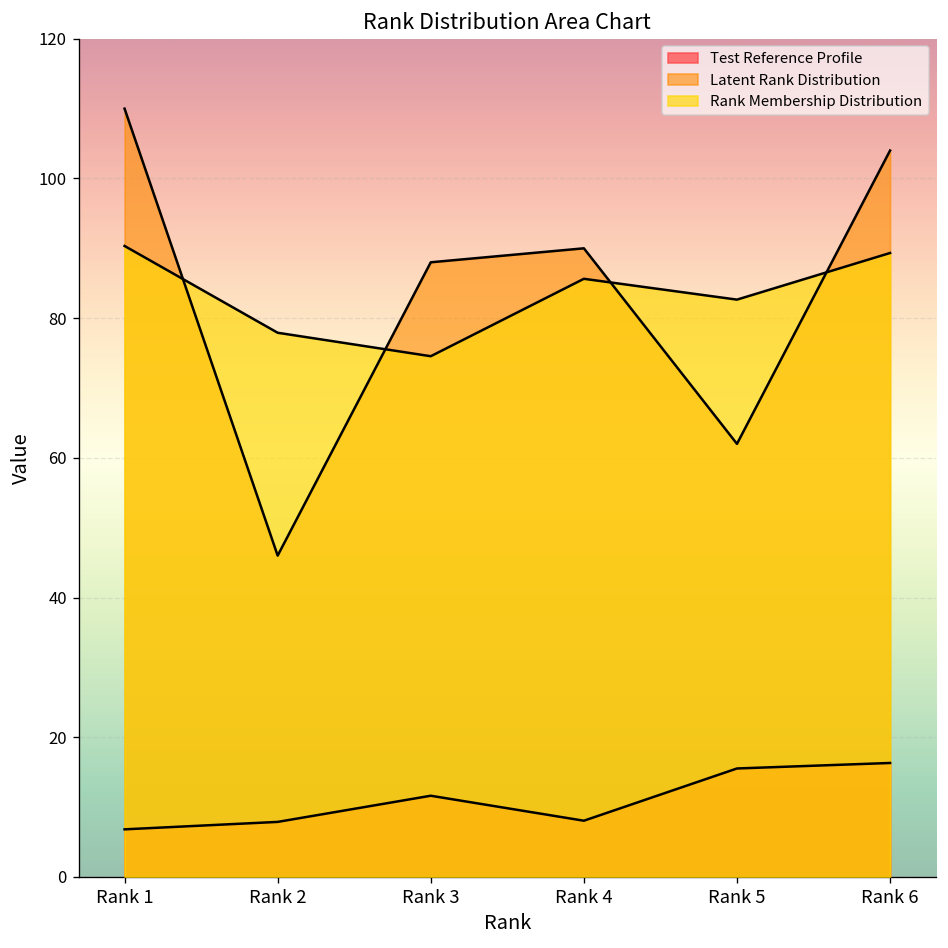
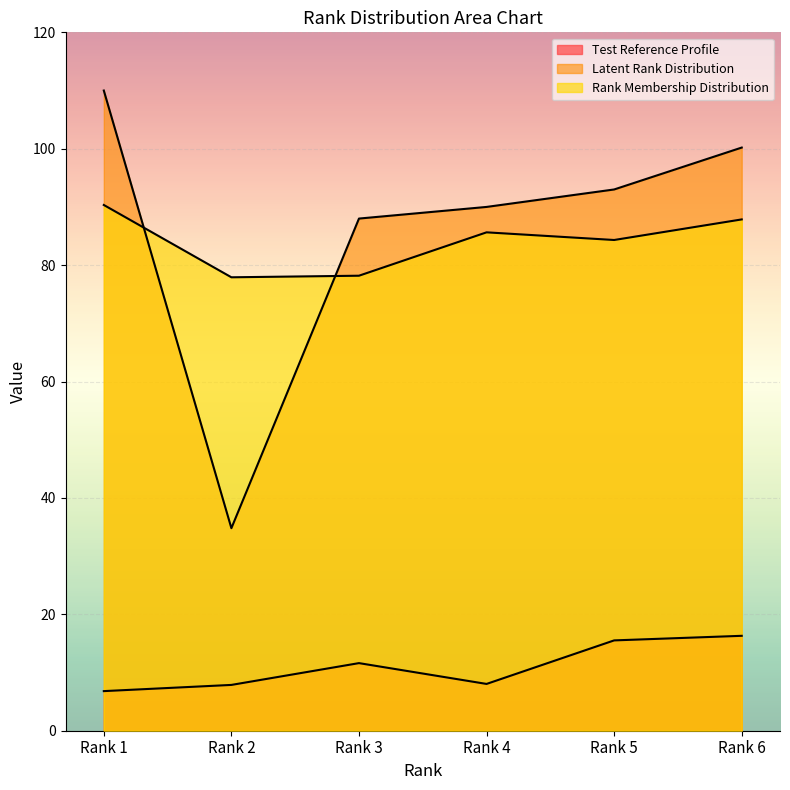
Latent Rank Distribution, Rank 2: 46 -> 35
Rank Membership Distribution, Rank 3: 75 -> 78
Latent Rank Distribution, Rank 5: 62 -> 93
Rank Membership Distribution, Rank 5: 83 -> 84
Latent Rank Distribution, Rank 6: 104 -> 100
Rank Membership Distribution, Rank 6: 89 -> 88
